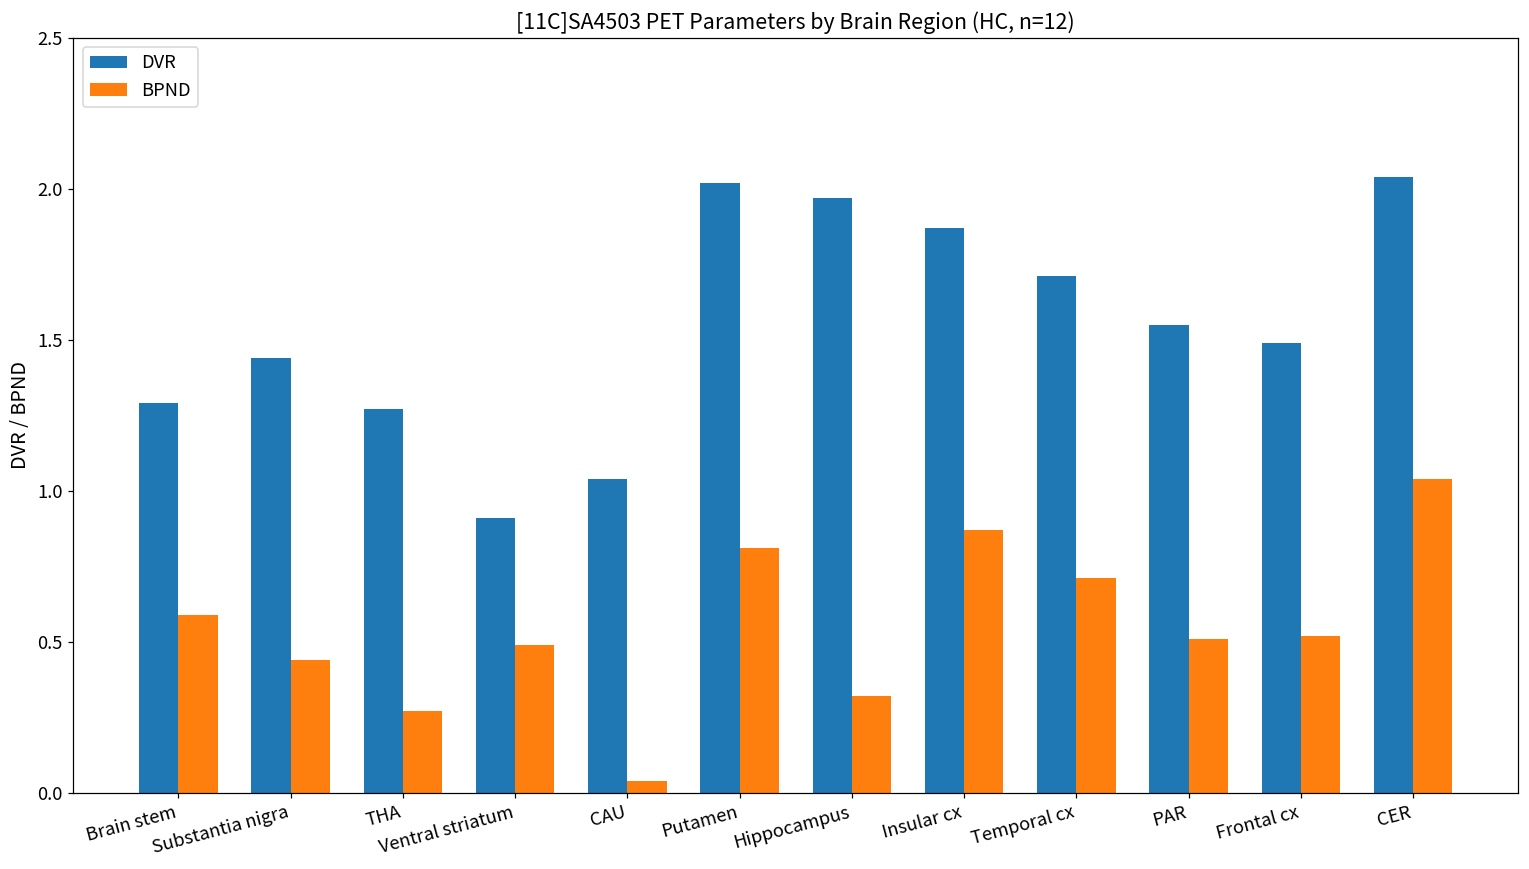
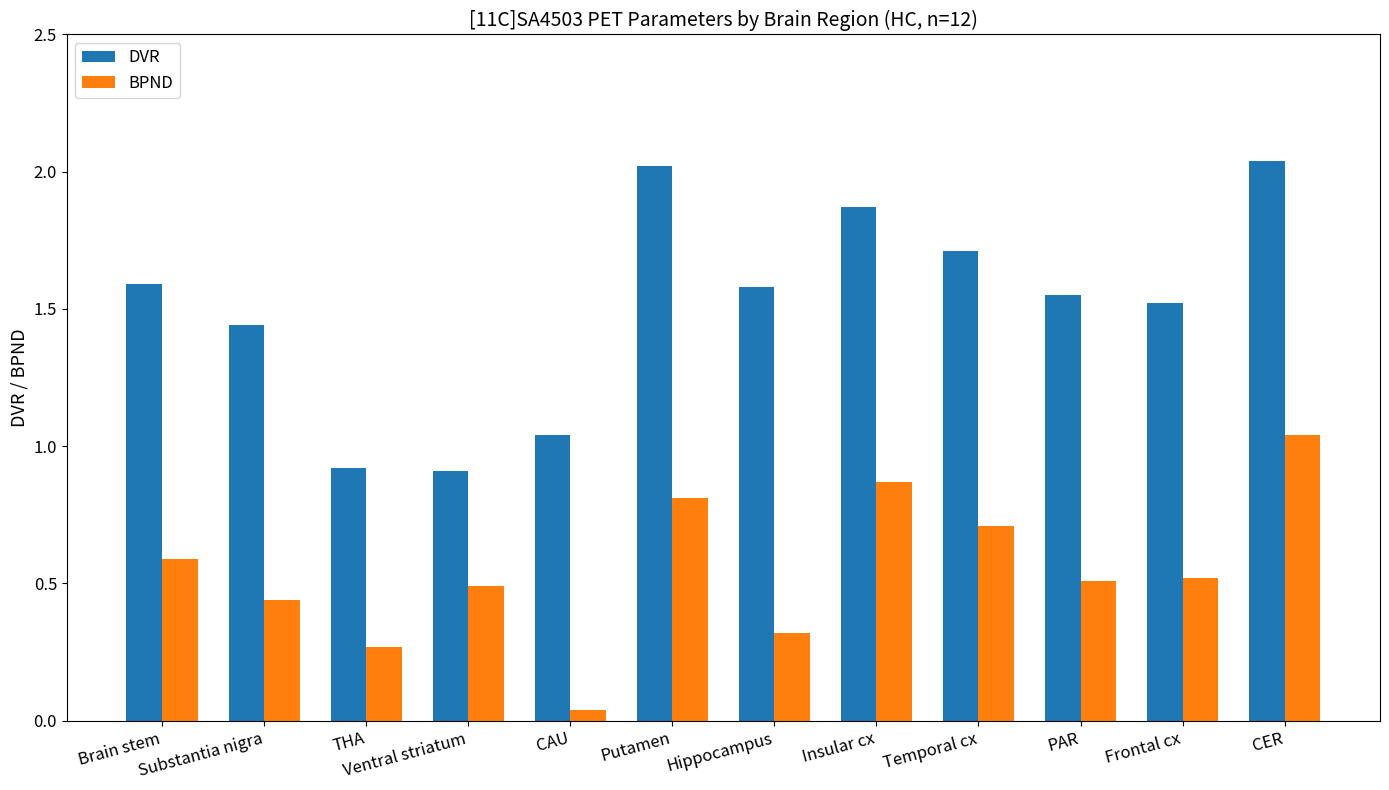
DVR, Brain stem: 1.29 -> 1.59
DVR, THA: 1.27 -> 0.92
DVR, Hippocampus: 1.97 -> 1.58
DVR, Frontal cx: 1.49 -> 1.52
